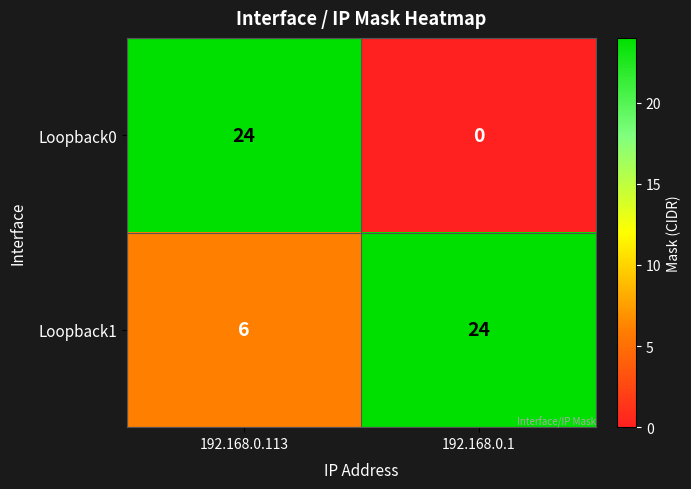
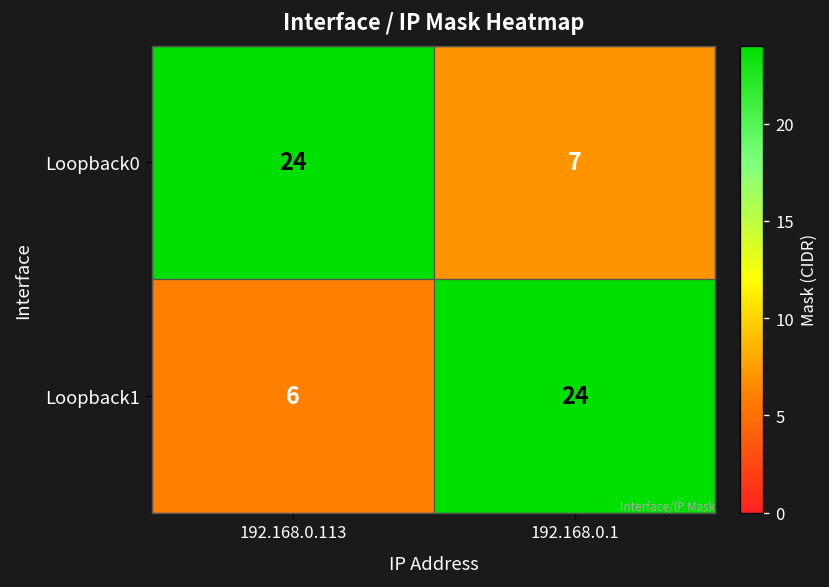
Loopback0, 192.168.0.1: 0 -> 7
